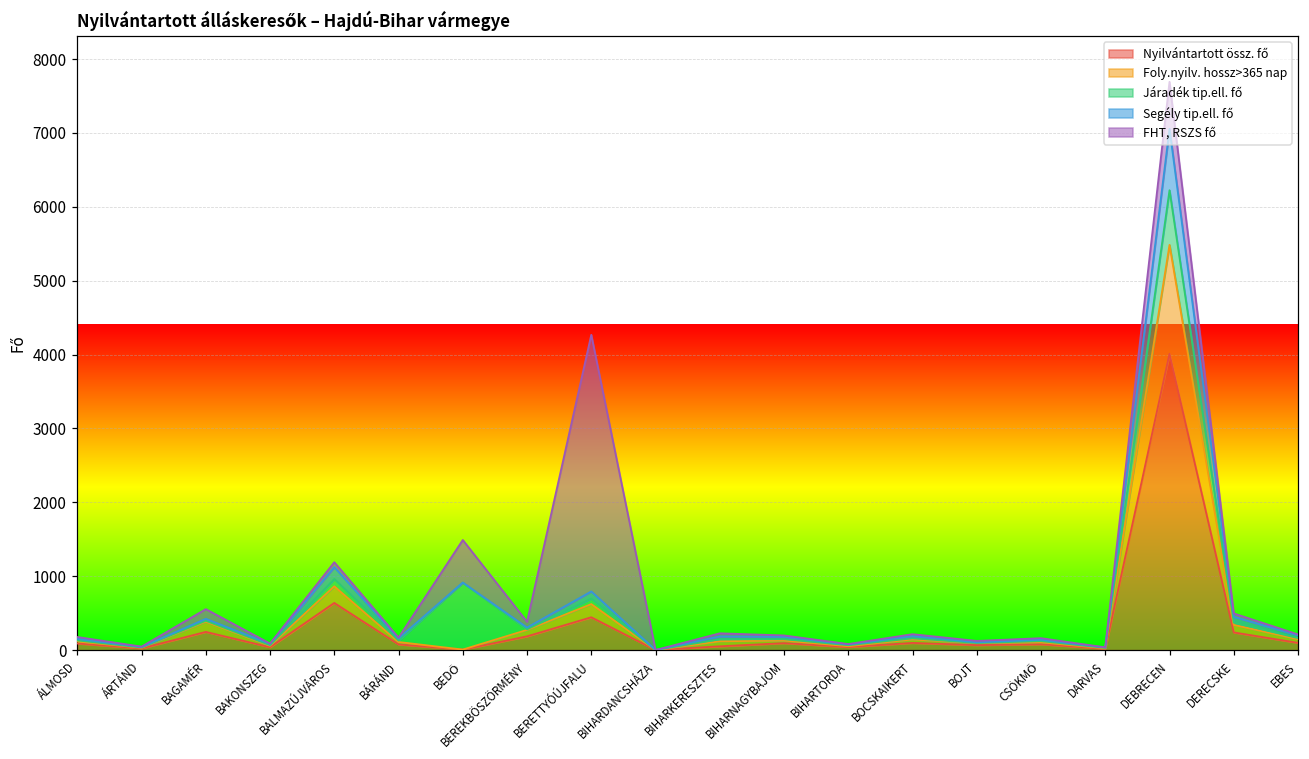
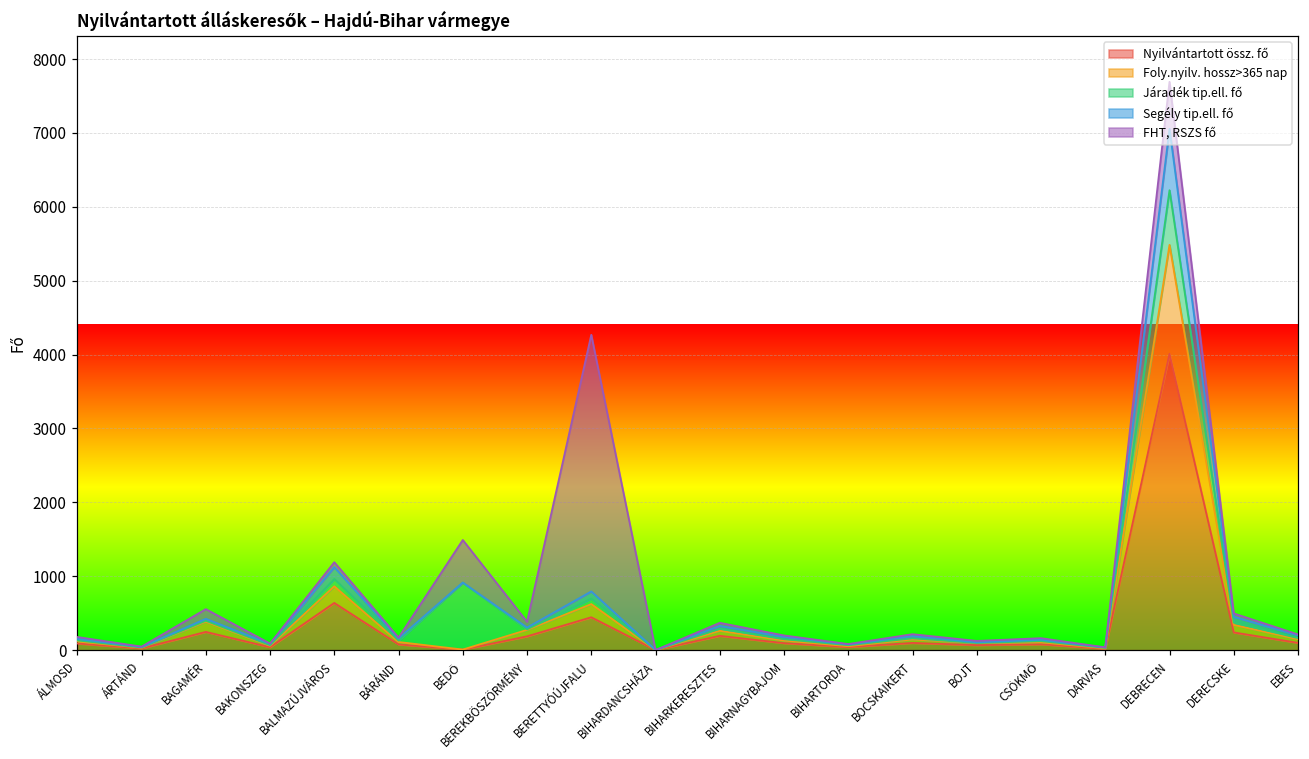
Nyilvántartott össz. fő, BIHARKERESZTES: 100 -> 200
